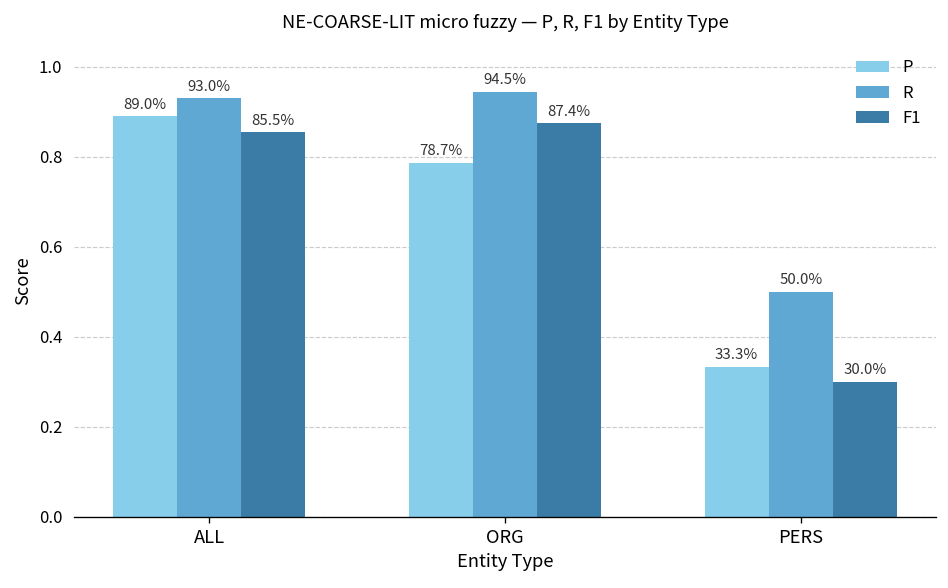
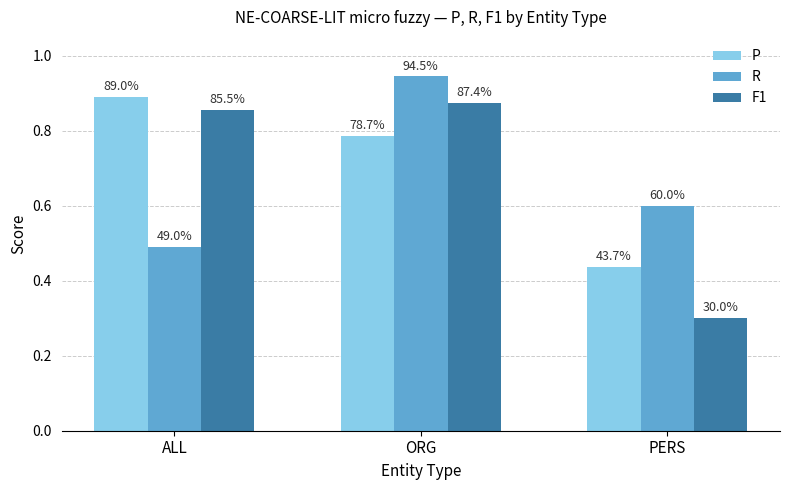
R, ALL: 93.0% -> 49.0%
P, PERS: 33.3% -> 43.7%
R, PERS: 50.0% -> 60.0%
